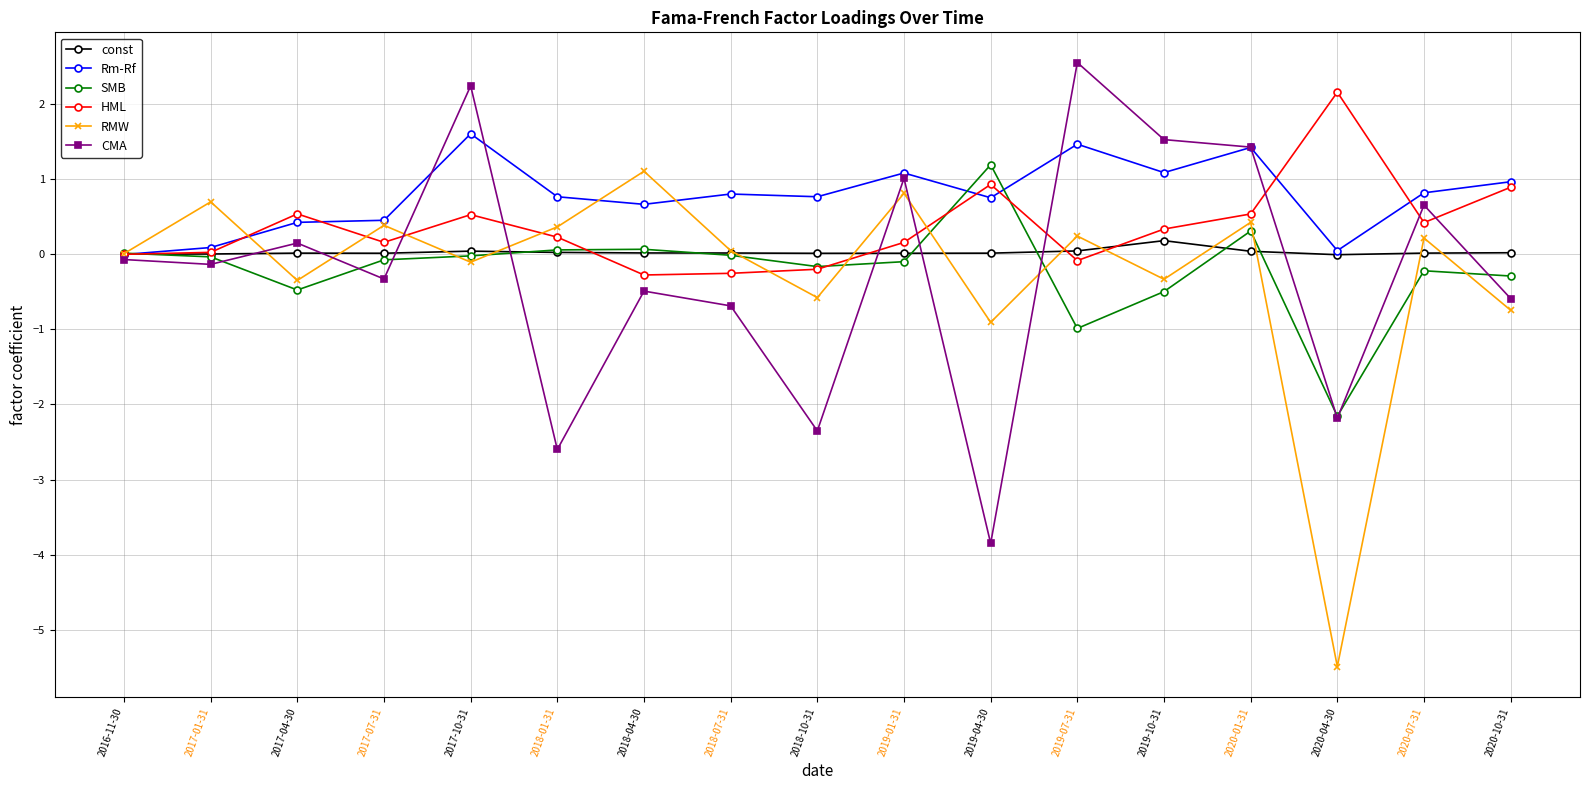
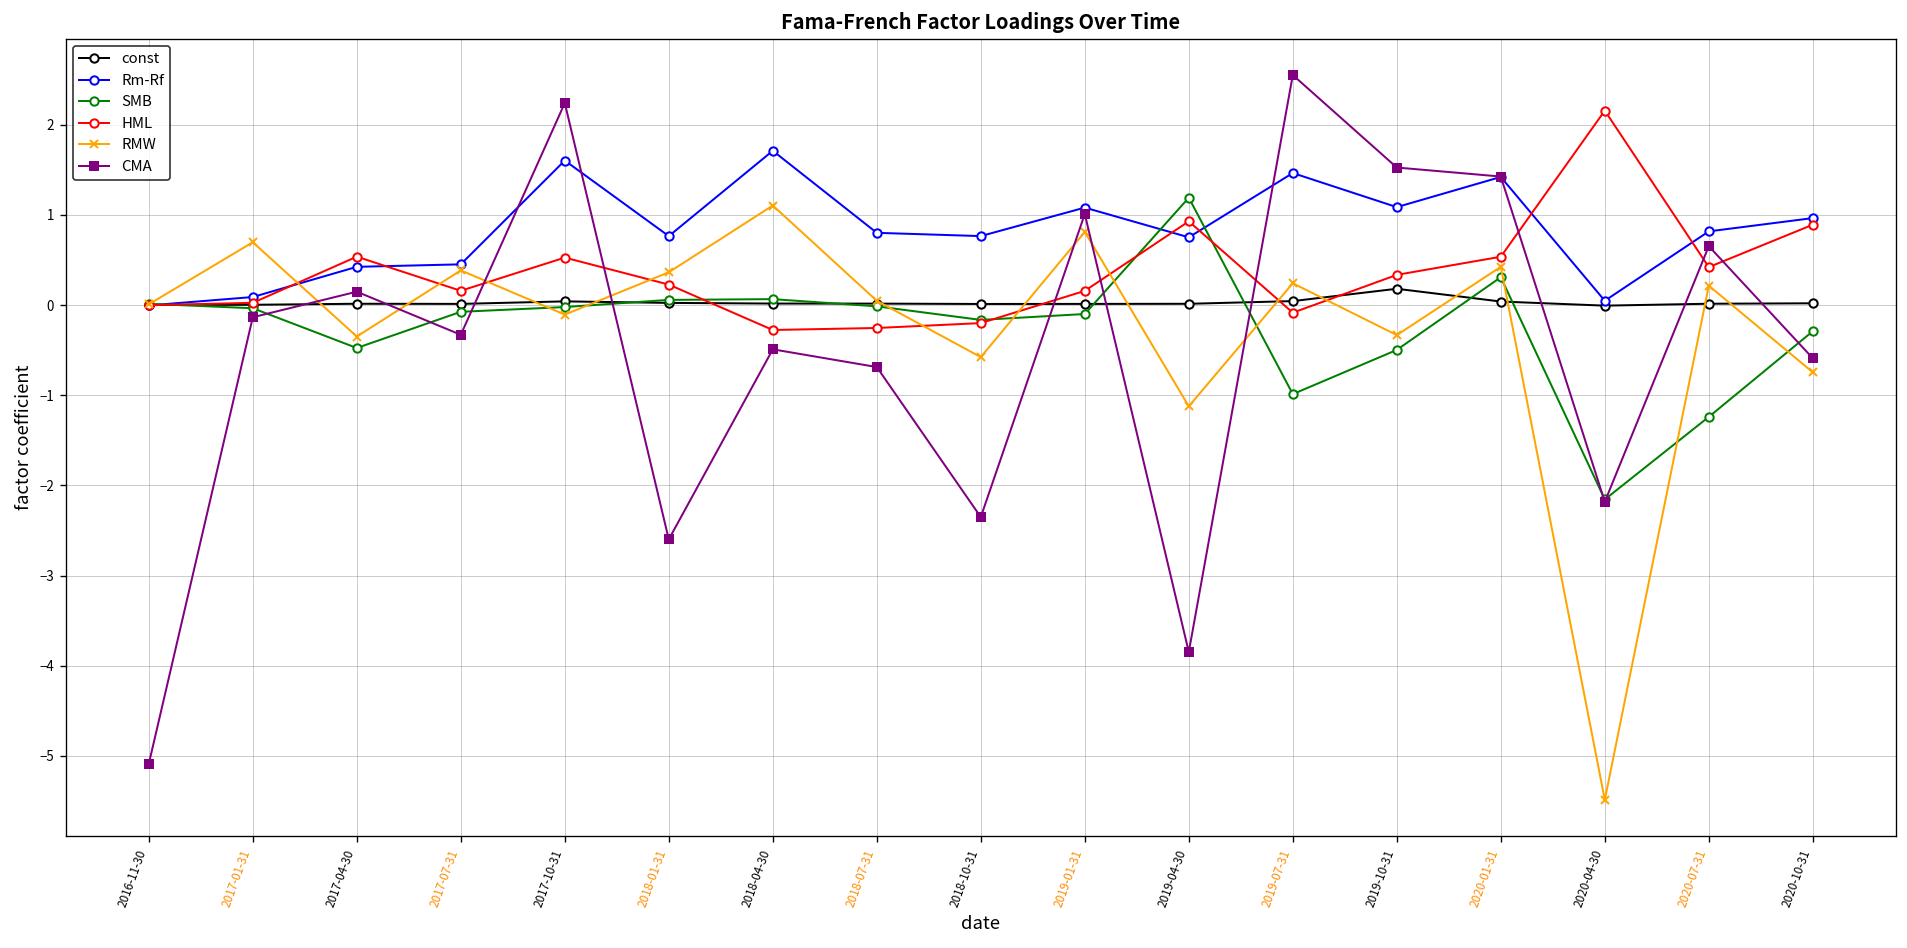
CMA, 2016-11-30: -0.1 -> -5.1
Rm-Rf, 2018-04-30: 0.7 -> 1.7
RMW, 2019-04-30: -0.9 -> -1.1
SMB, 2020-07-31: -0.2 -> -1.2
